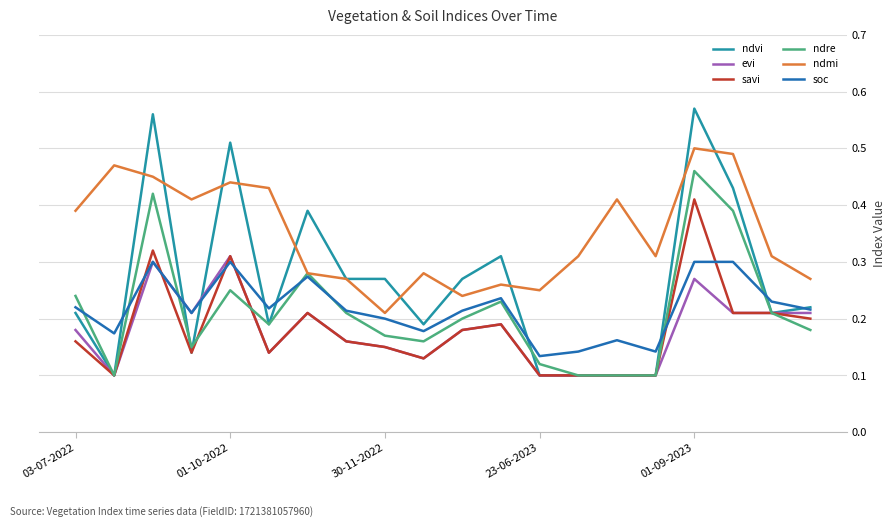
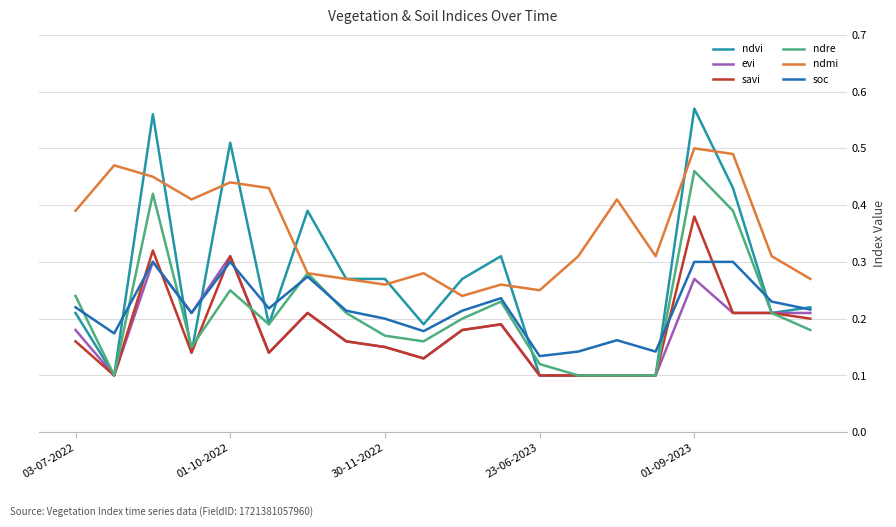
ndmi, 30-11-2022: 0.21 -> 0.26
savi, 01-09-2023: 0.41 -> 0.38
